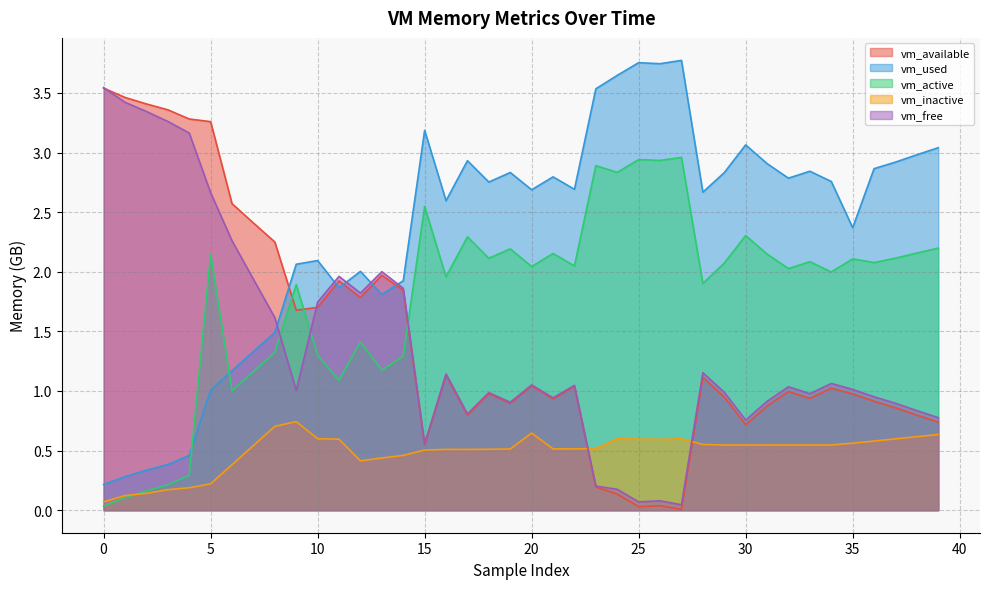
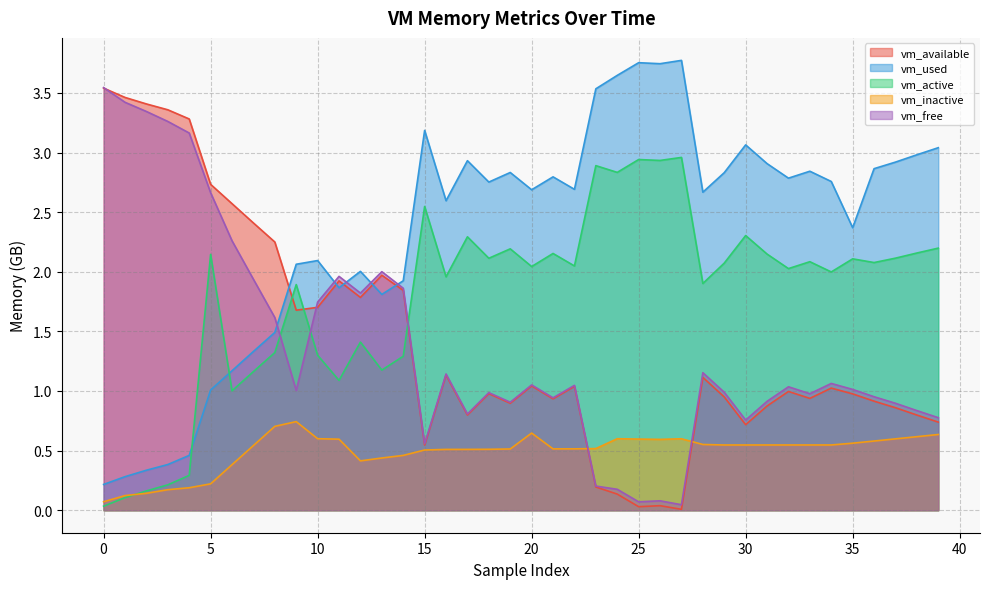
vm_available, 5: 3.26 -> 2.73
